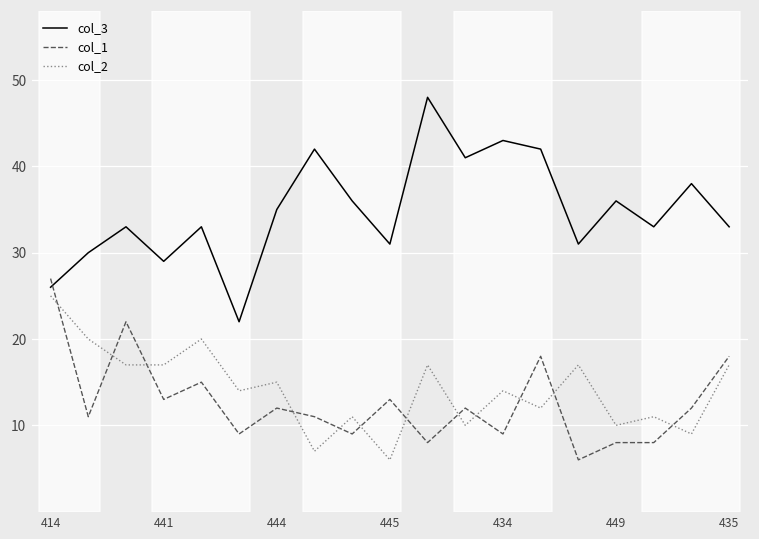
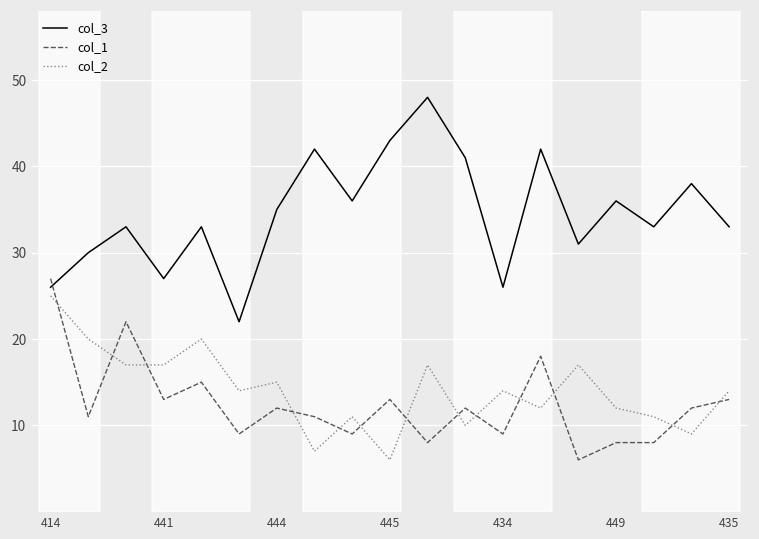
col_3, 441: 29 -> 27
col_3, 445: 31 -> 43
col_3, 434: 43 -> 26
col_2, 449: 10 -> 12
col_1, 435: 18 -> 13
col_2, 435: 17 -> 14
